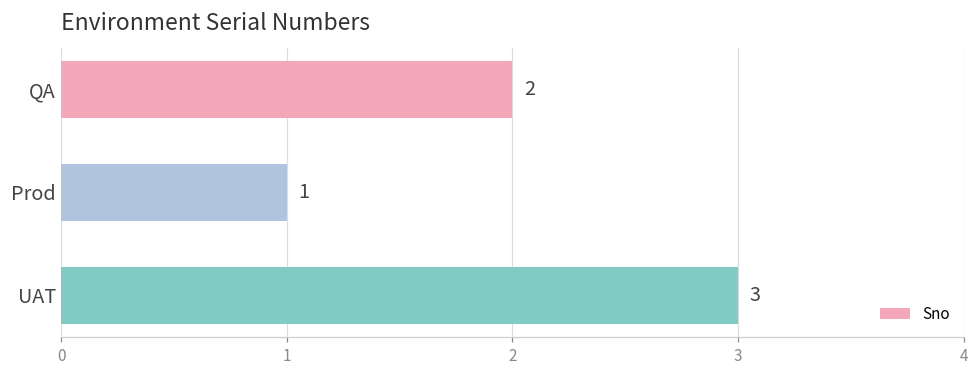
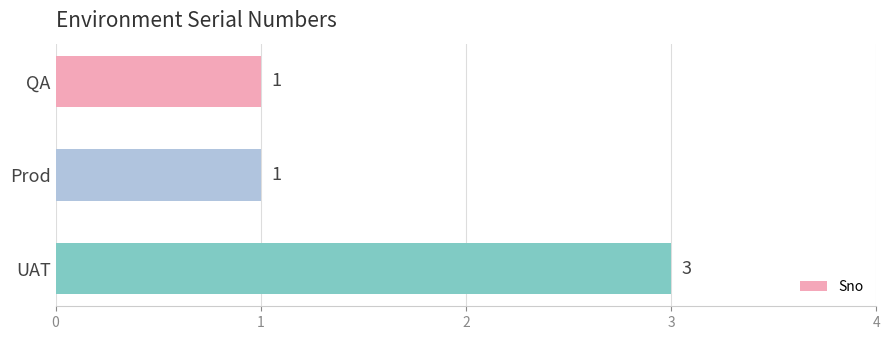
QA: 2 -> 1
